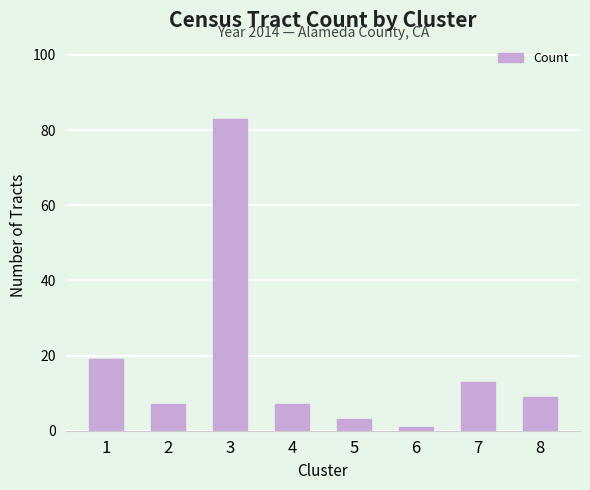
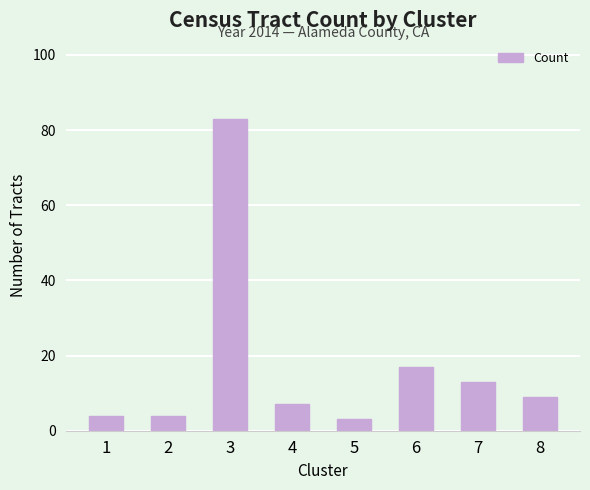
1: 19 -> 4
2: 7 -> 4
6: 1 -> 17
